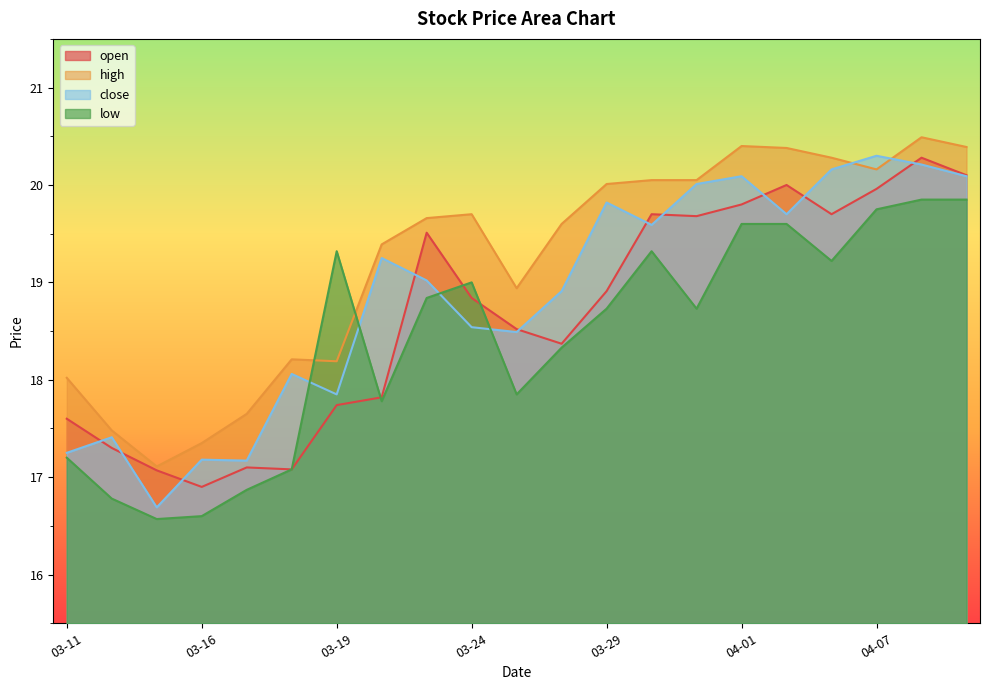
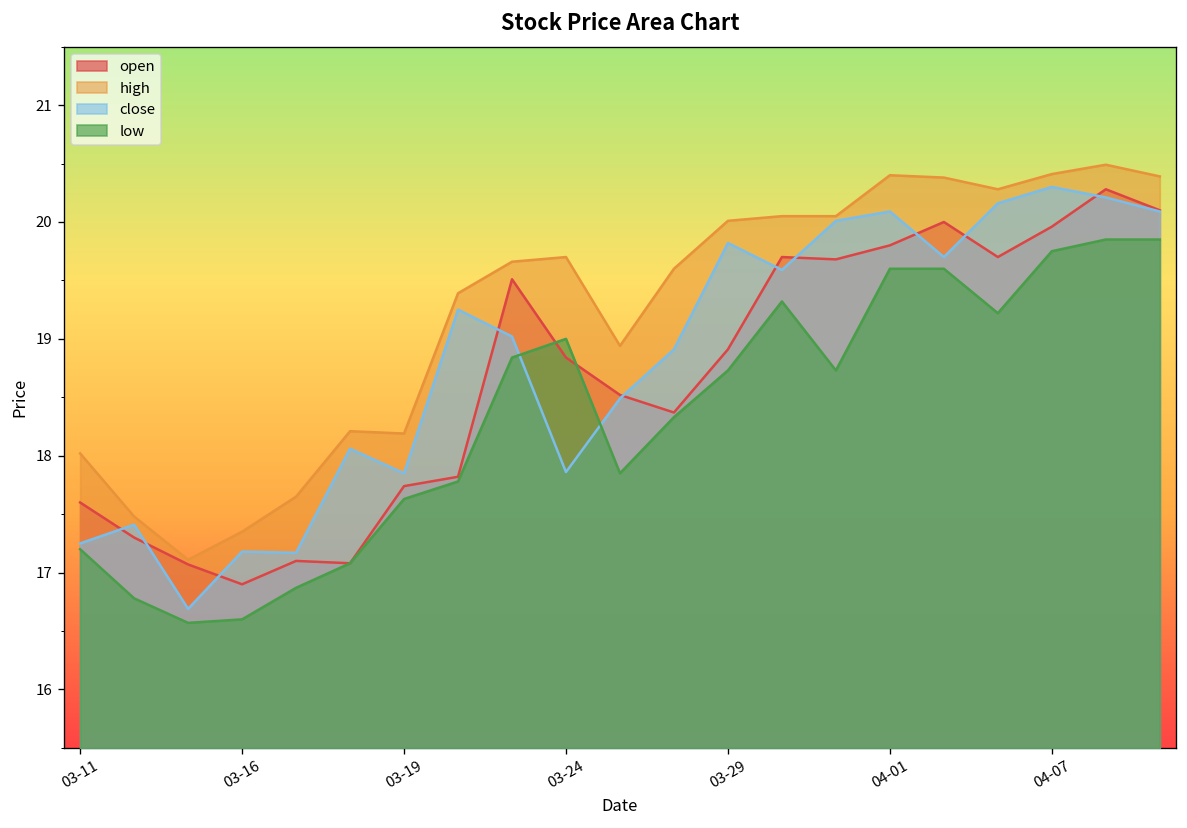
low, 03-19: 19.3 -> 17.6
close, 03-24: 18.5 -> 17.9
high, 04-07: 20.2 -> 20.4
